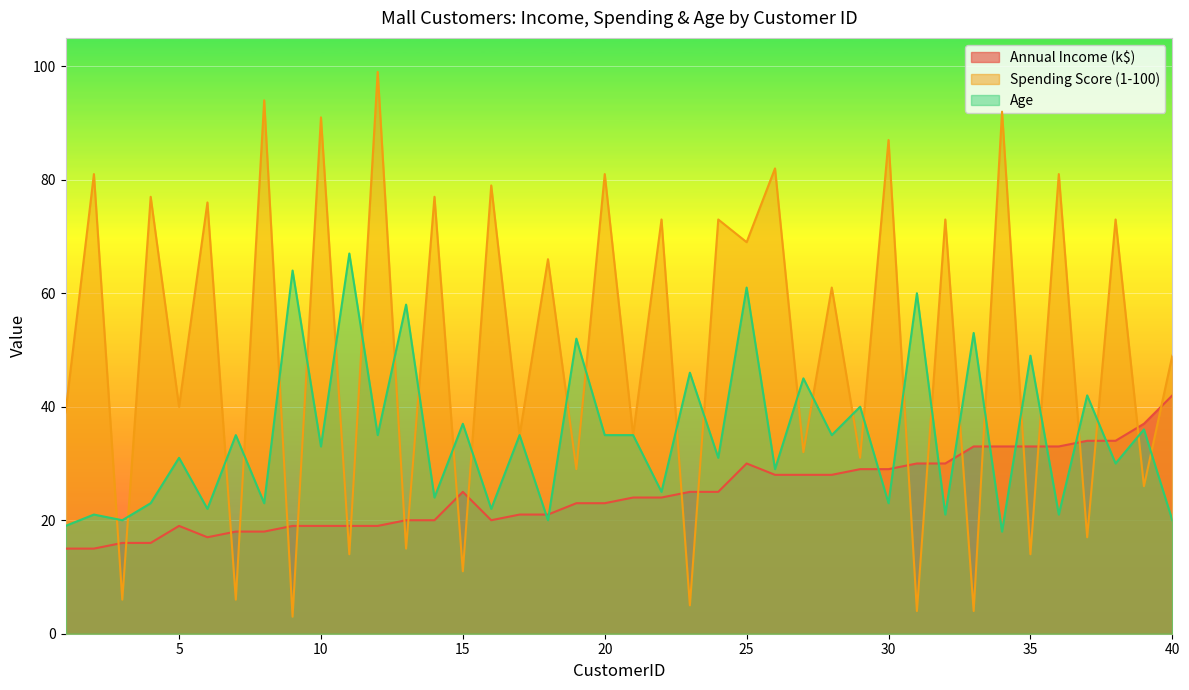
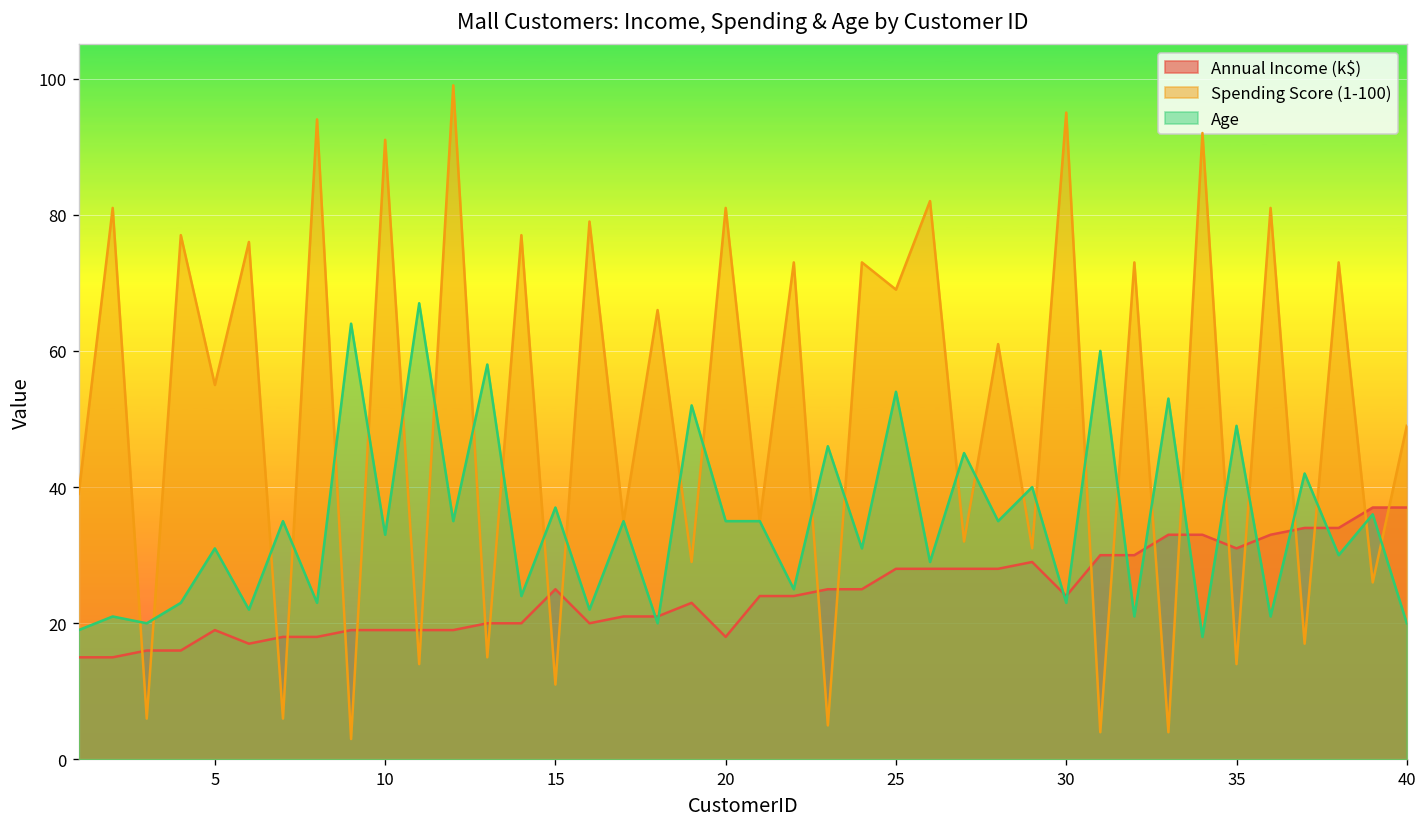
Spending Score (1-100), 5: 40 -> 55
Annual Income (k$), 20: 23 -> 18
Annual Income (k$), 25: 30 -> 28
Age, 25: 61 -> 54
Annual Income (k$), 30: 29 -> 24
Spending Score (1-100), 30: 87 -> 95
Annual Income (k$), 35: 33 -> 31
Annual Income (k$), 40: 42 -> 37
